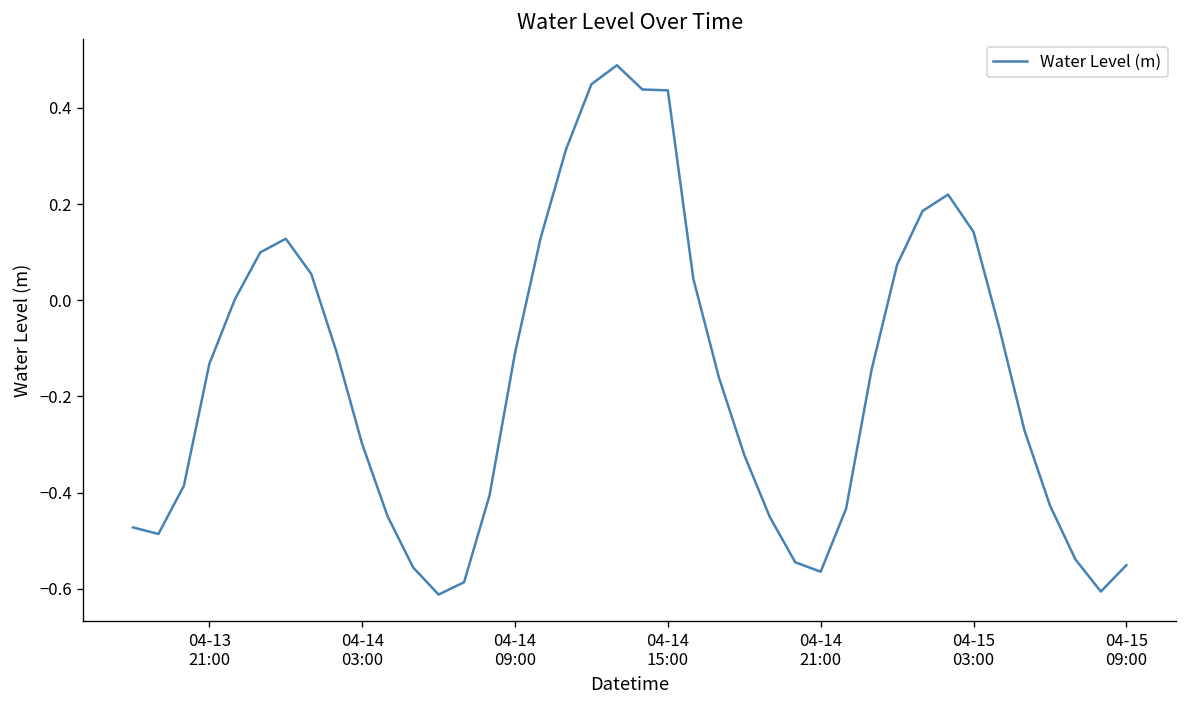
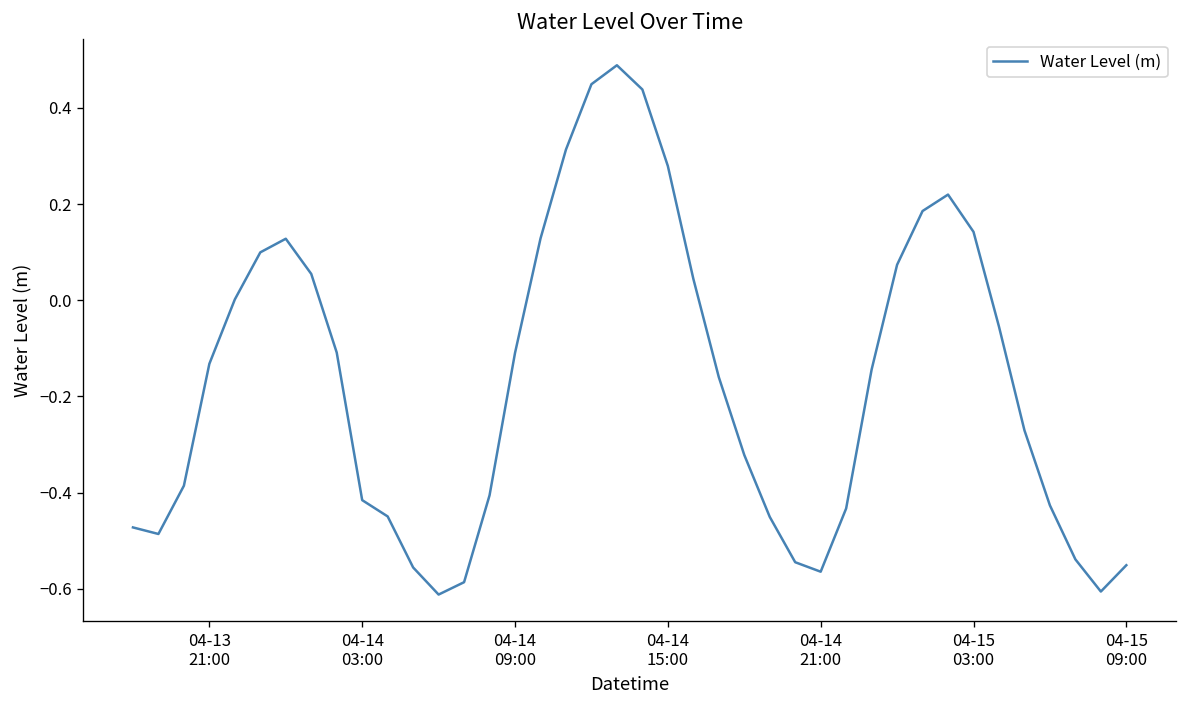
04-14 03:00: -0.30 -> -0.42
04-14 15:00: 0.44 -> 0.28
